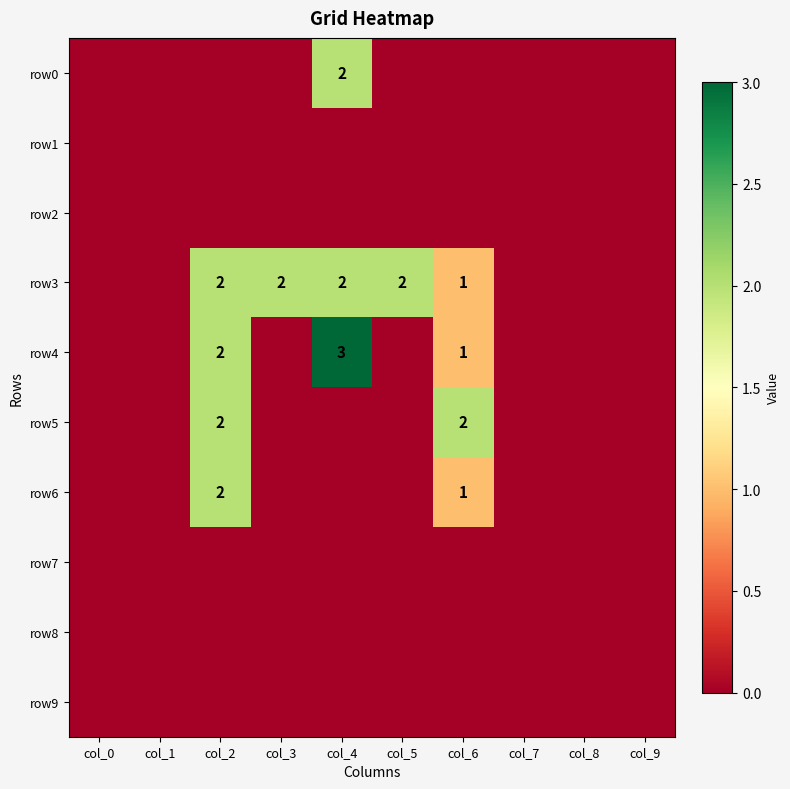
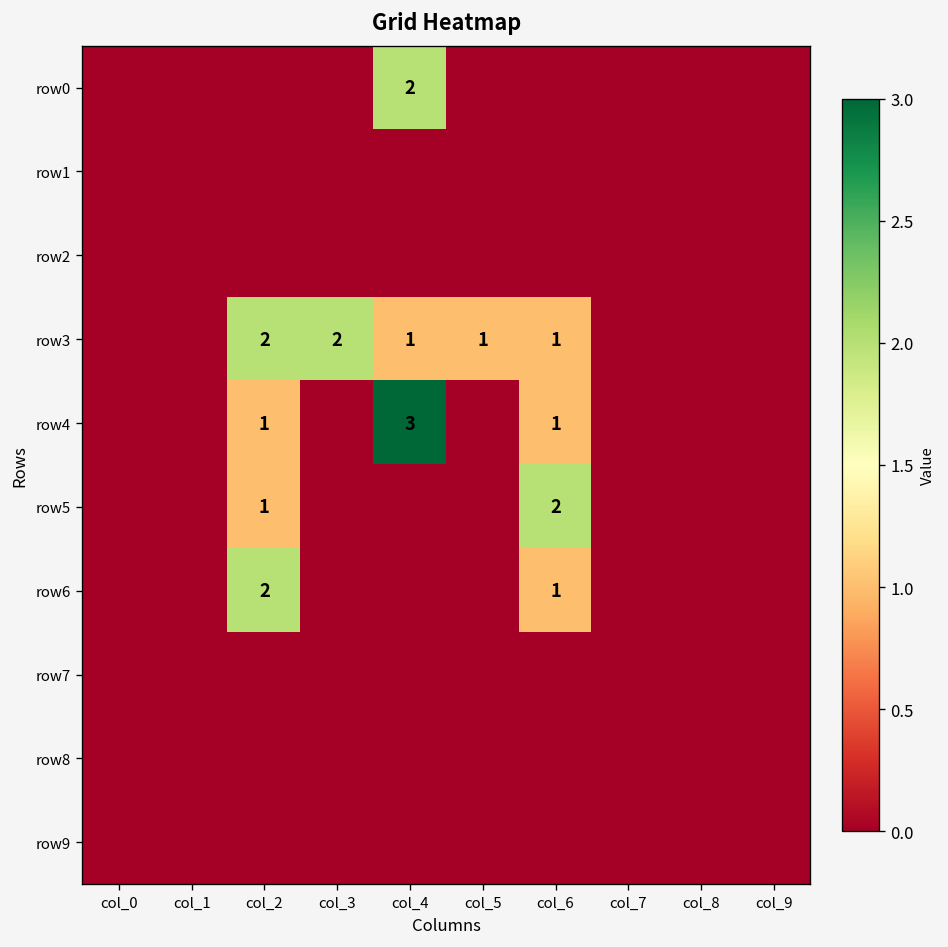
row3, col_4: 2 -> 1
row3, col_5: 2 -> 1
row4, col_2: 2 -> 1
row5, col_2: 2 -> 1
